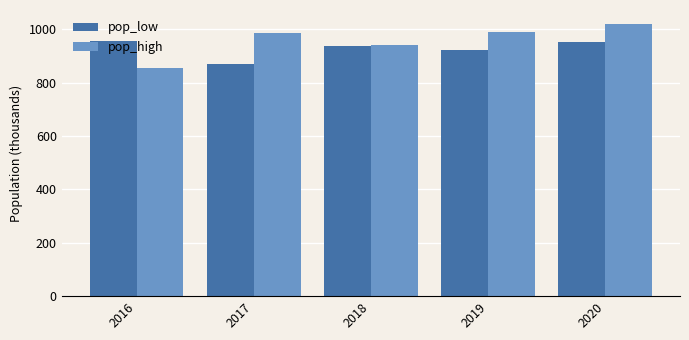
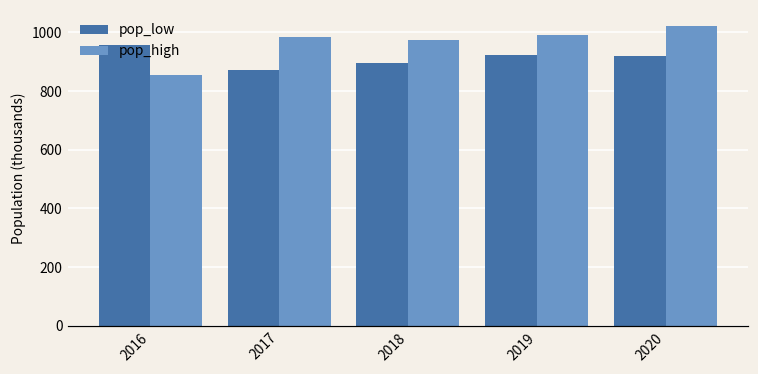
pop_low, 2018: 940 -> 900
pop_high, 2018: 940 -> 970
pop_low, 2020: 950 -> 920
